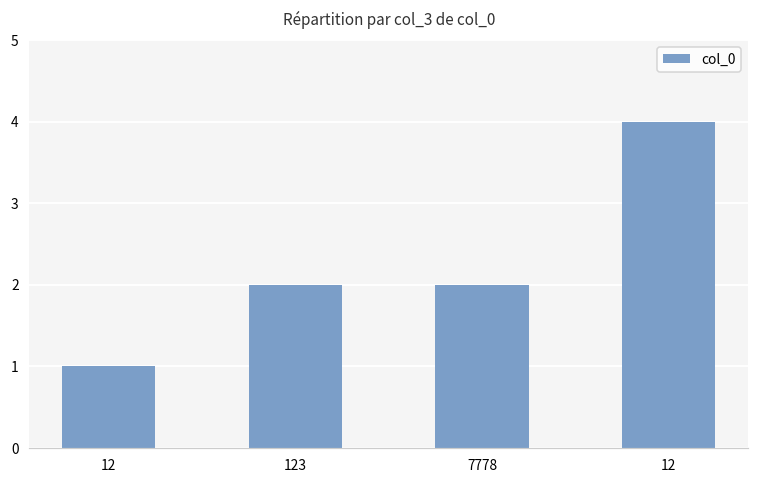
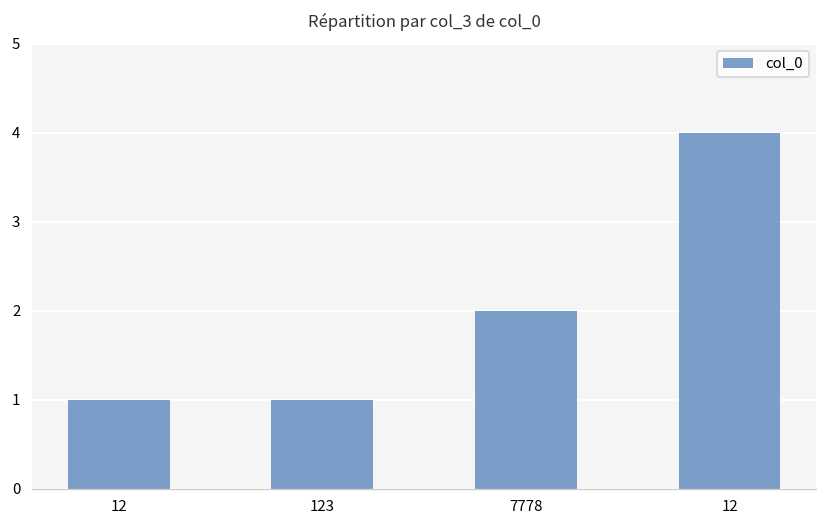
123: 2 -> 1
